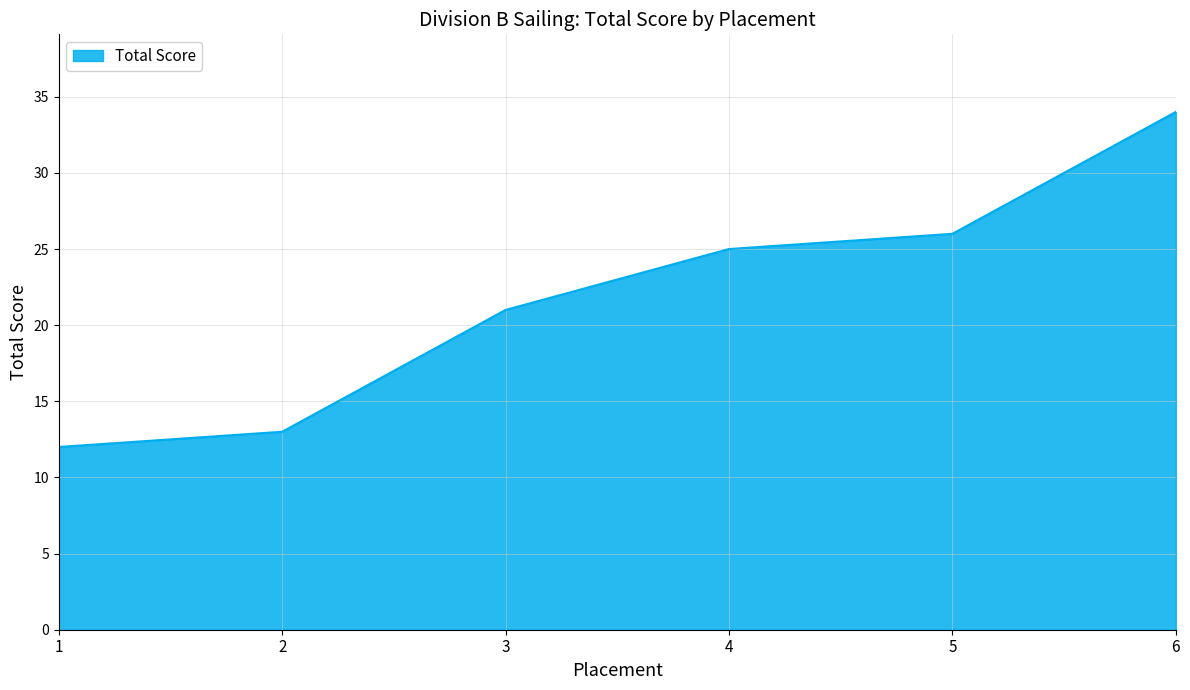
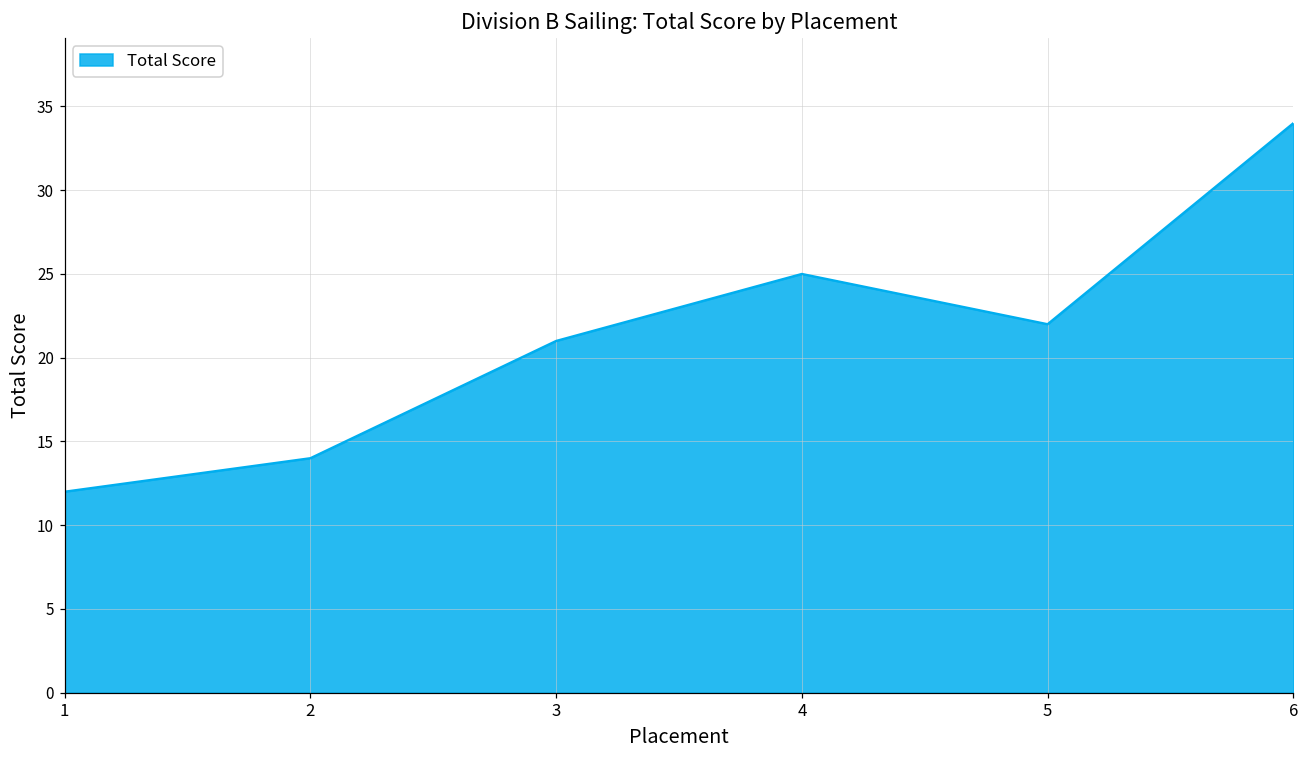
2: 13 -> 14
5: 26 -> 22
